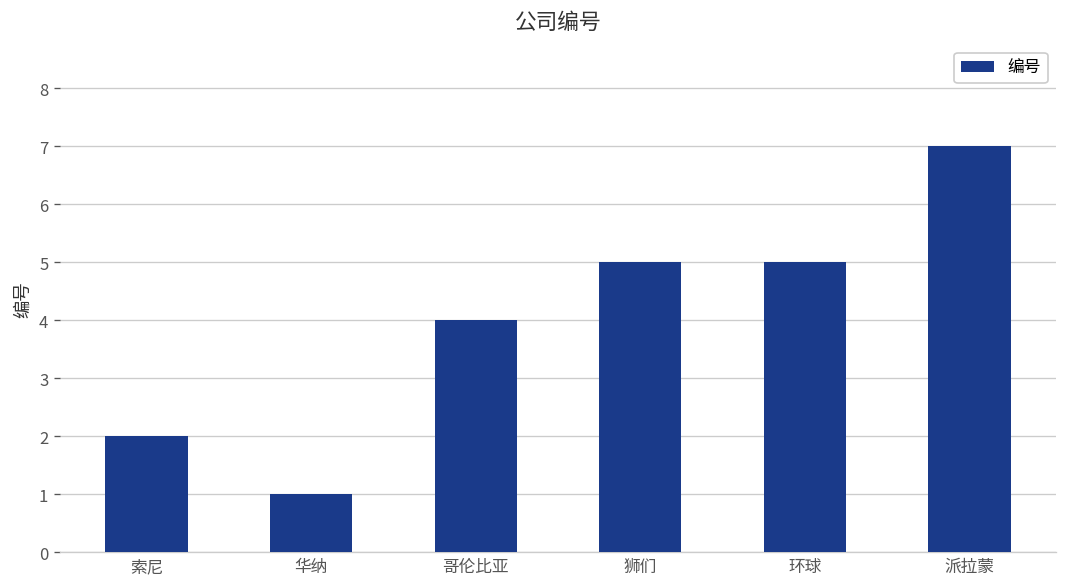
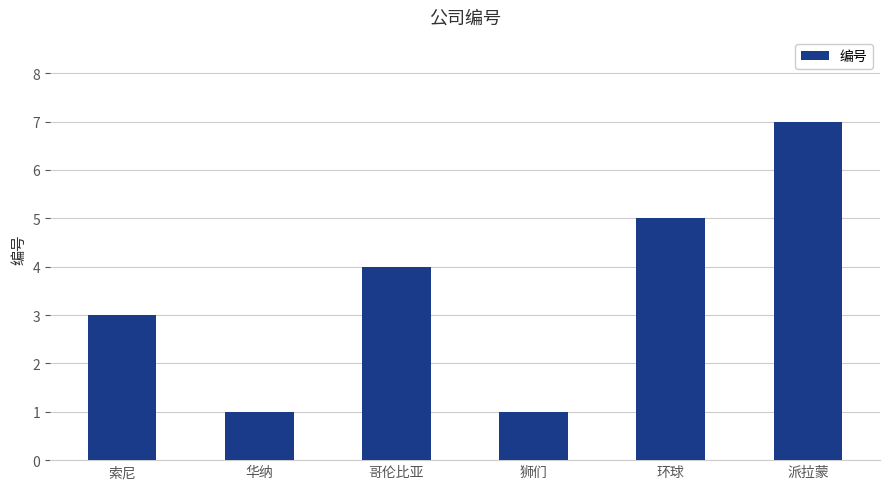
索尼: 2 -> 3
狮们: 5 -> 1
